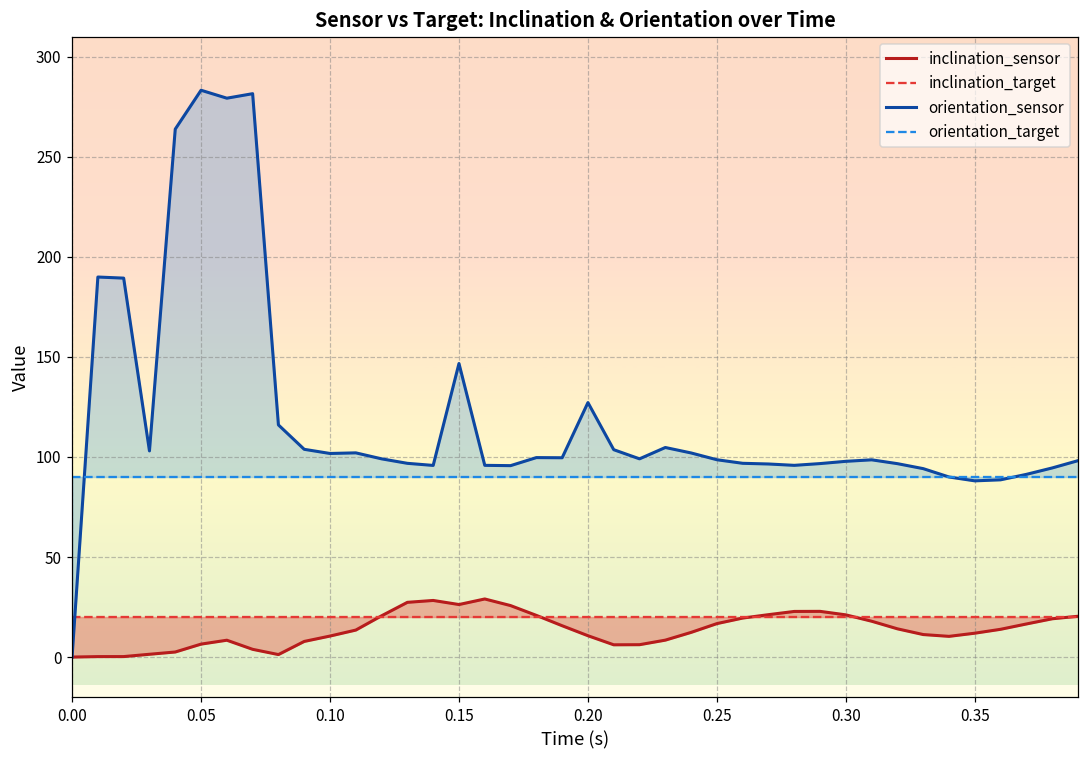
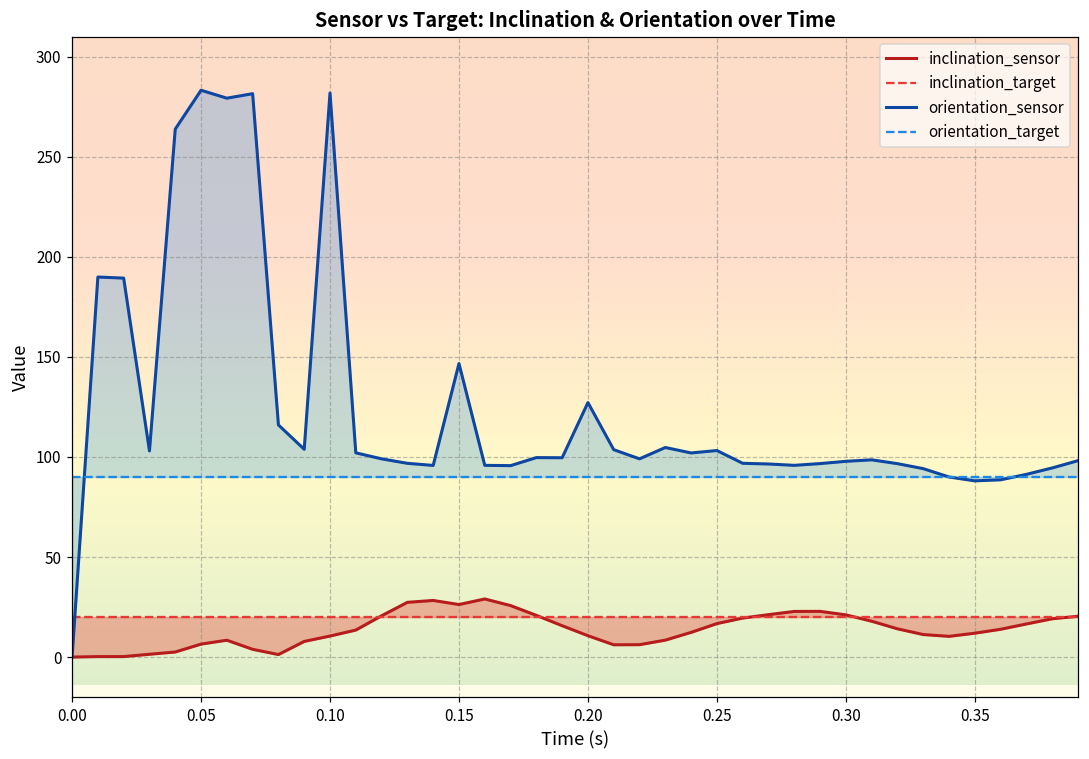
orientation_sensor, 0.10: 102 -> 282
orientation_sensor, 0.25: 99 -> 103
